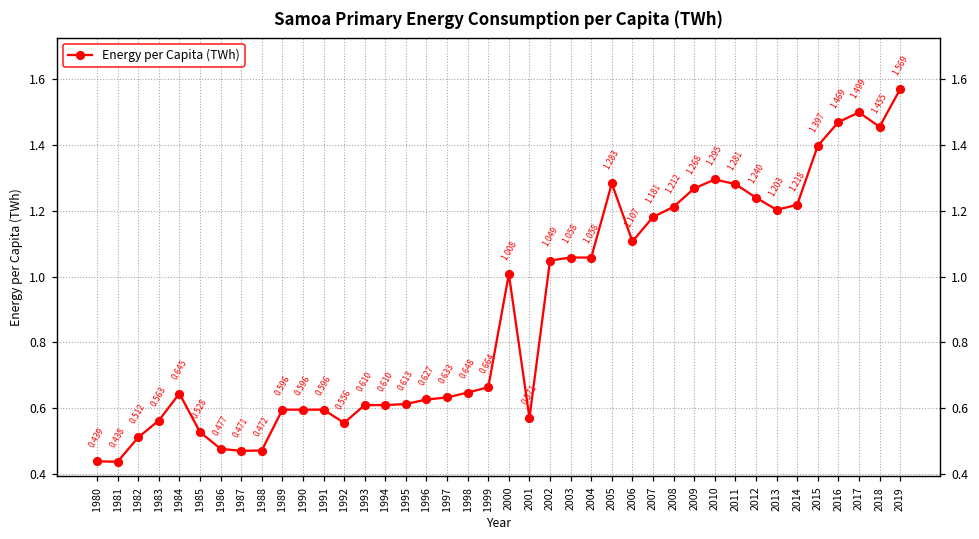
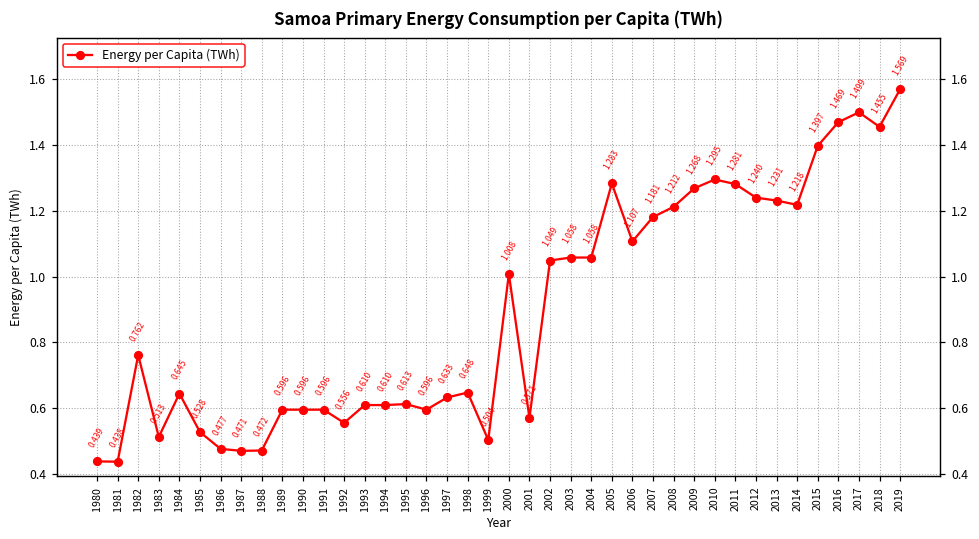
1982: 0.512 -> 0.762
1983: 0.563 -> 0.513
1996: 0.627 -> 0.596
1999: 0.664 -> 0.504
2013: 1.203 -> 1.231
